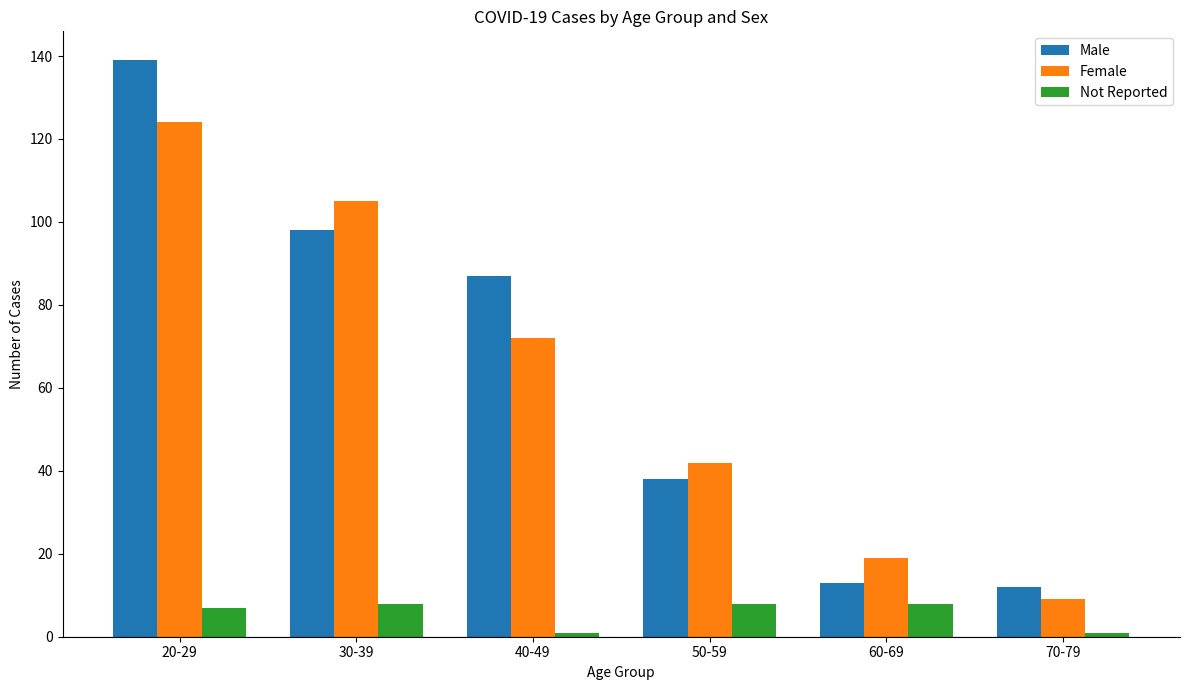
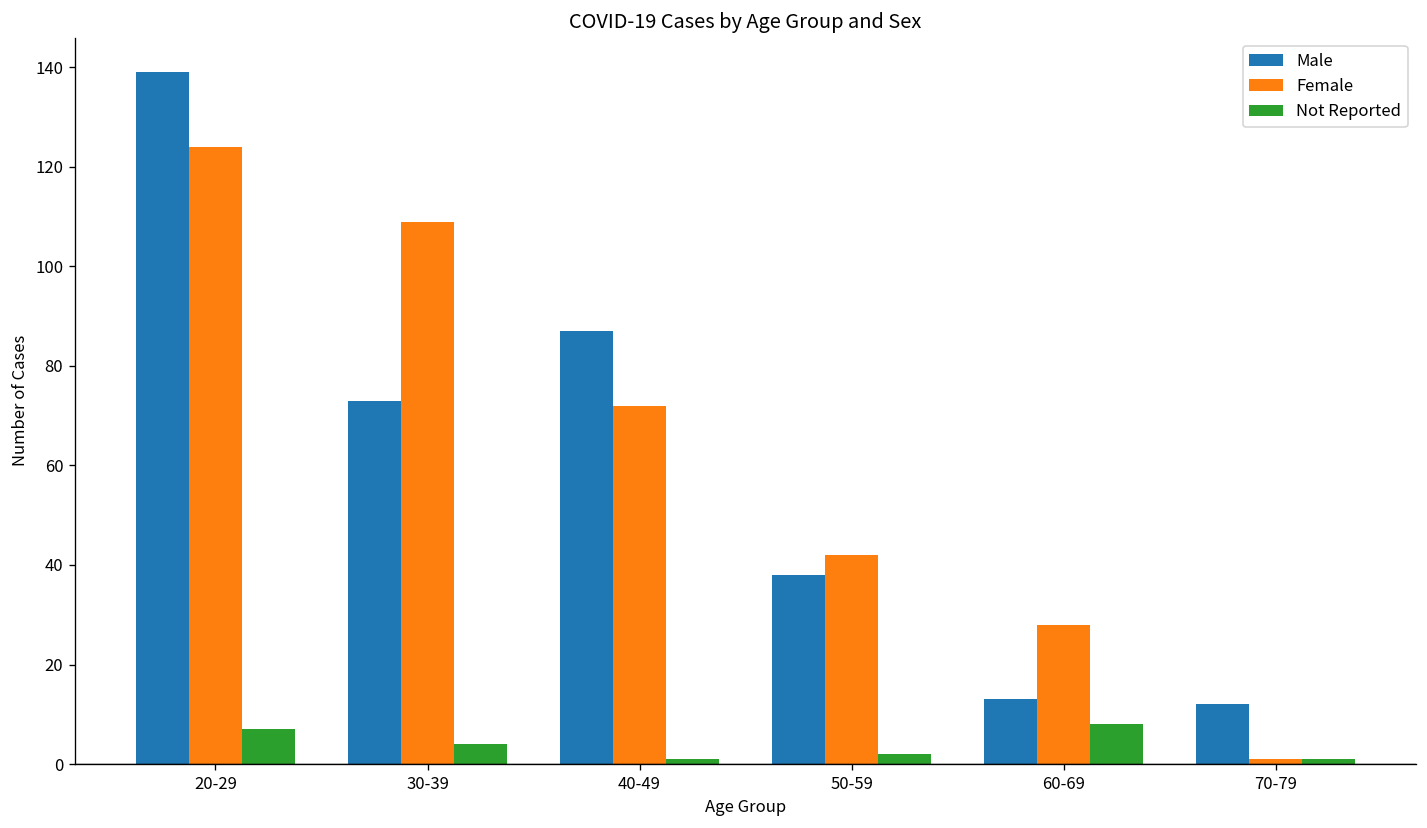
Male, 30-39: 98 -> 73
Female, 30-39: 105 -> 109
Not Reported, 30-39: 8 -> 4
Not Reported, 50-59: 8 -> 2
Female, 60-69: 19 -> 28
Female, 70-79: 9 -> 1
